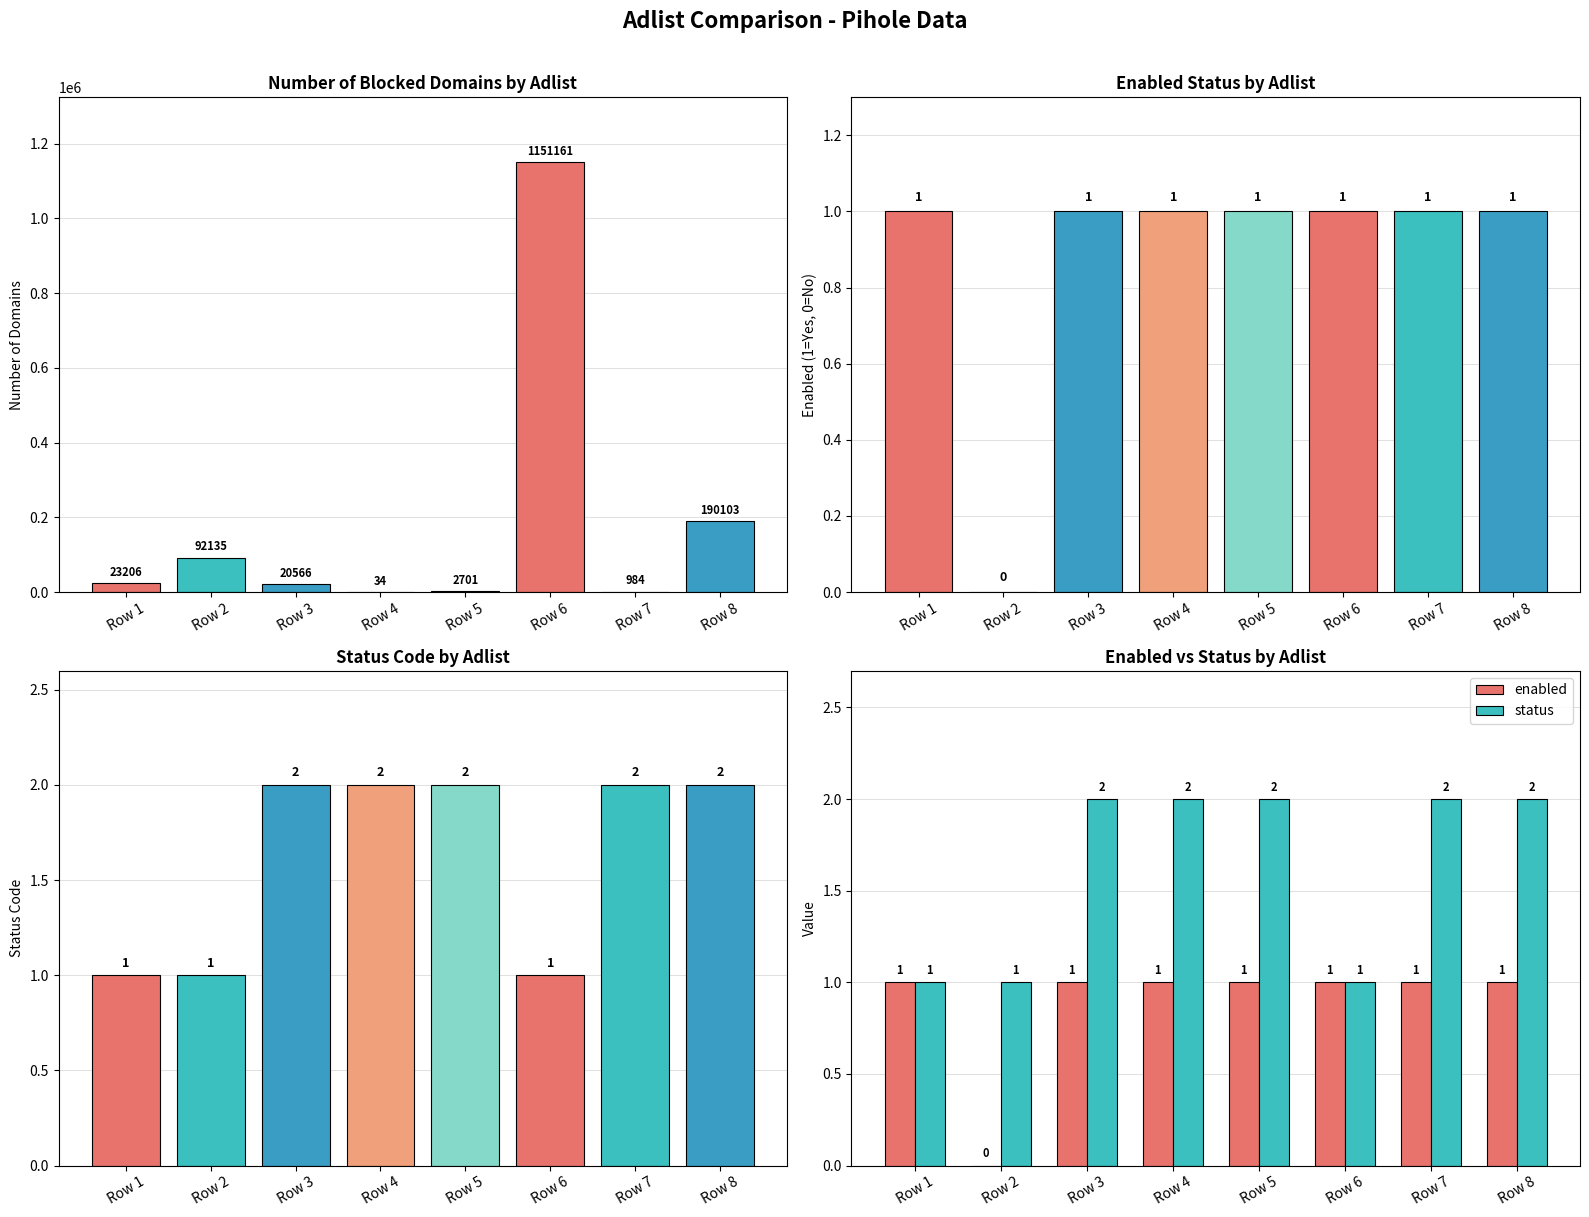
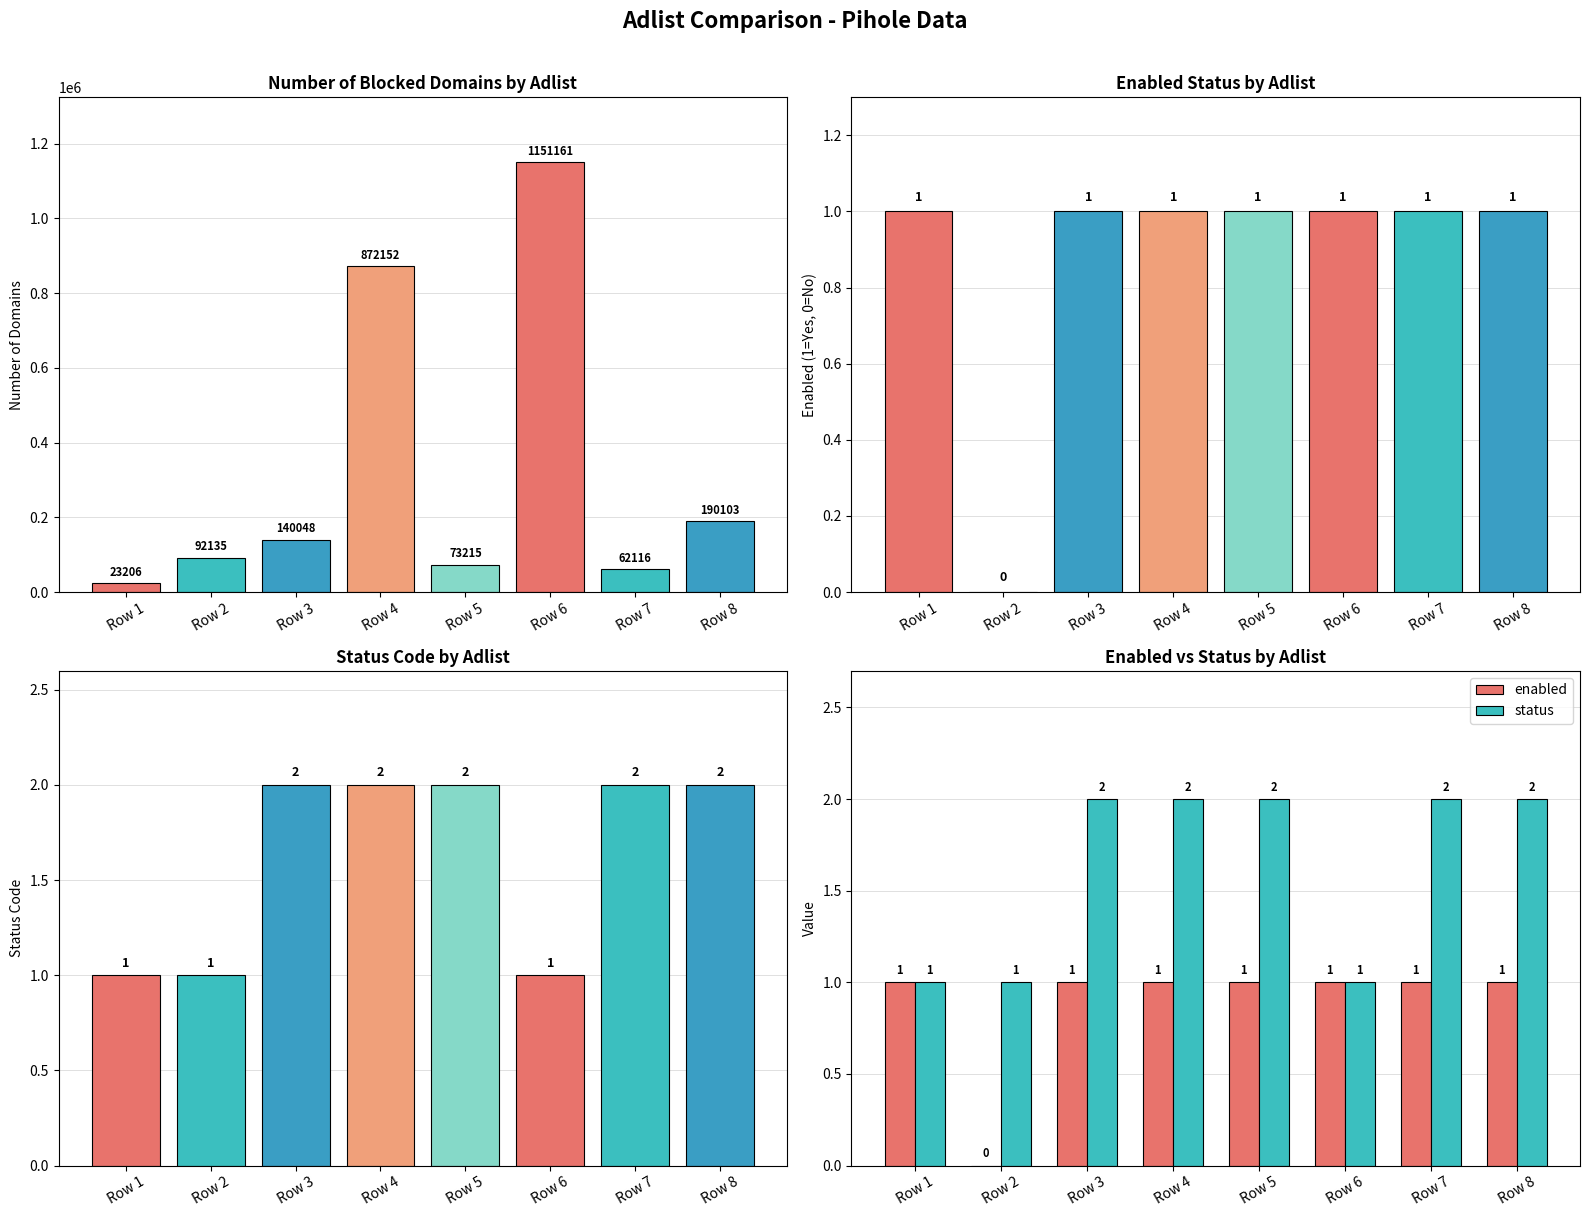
Number of Blocked Domains by Adlist, Row 3: 20566 -> 140048
Number of Blocked Domains by Adlist, Row 4: 34 -> 872152
Number of Blocked Domains by Adlist, Row 5: 2701 -> 73215
Number of Blocked Domains by Adlist, Row 7: 984 -> 62116
